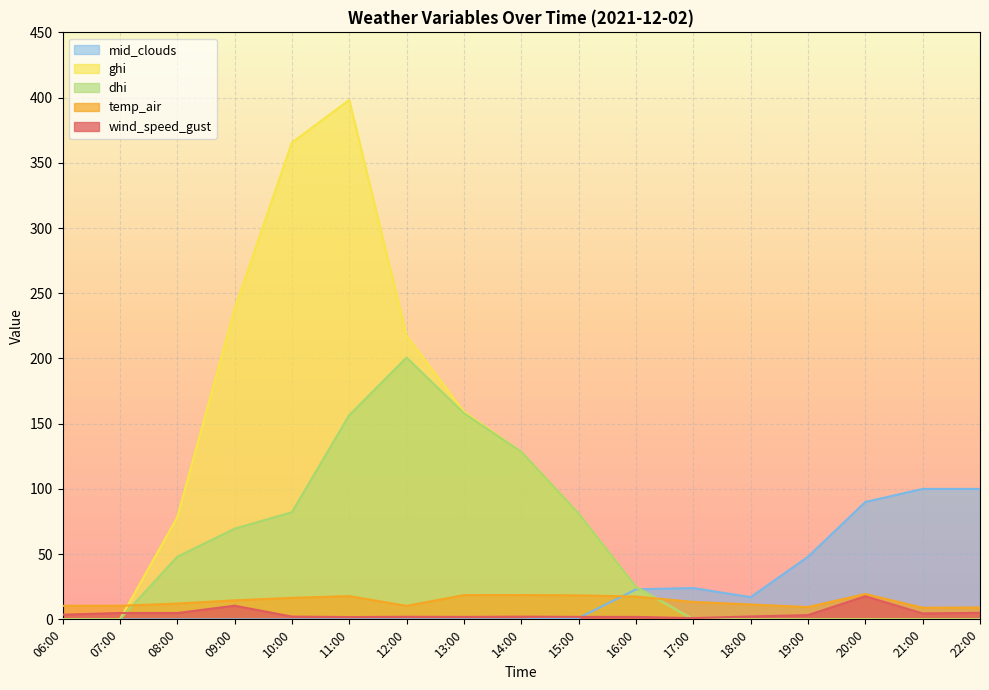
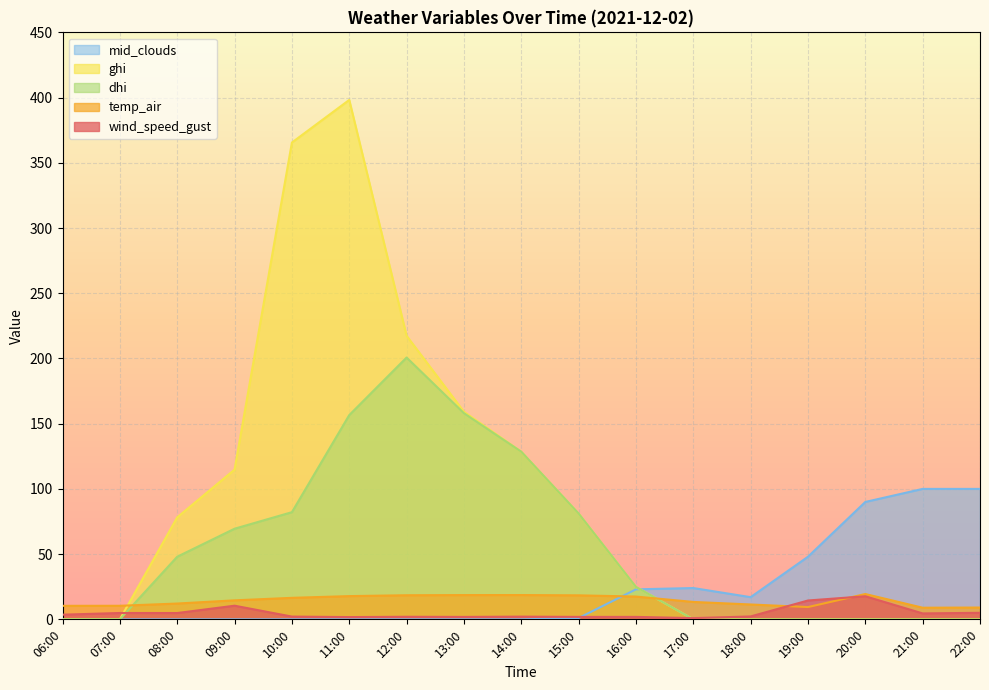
ghi, 09:00: 238 -> 115
temp_air, 12:00: 10 -> 18
wind_speed_gust, 19:00: 3 -> 14
